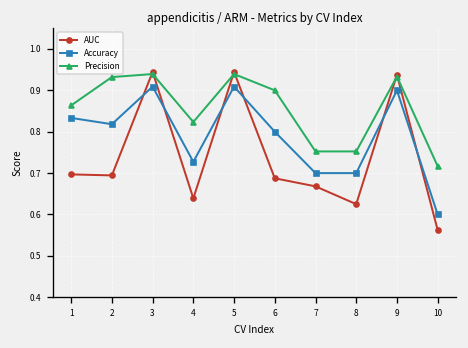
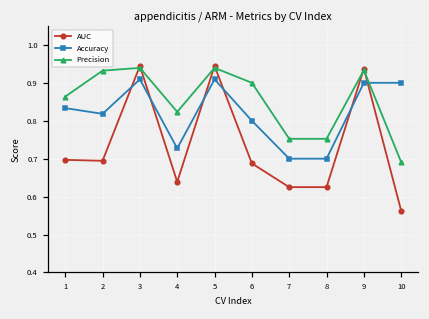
AUC, 7: 0.67 -> 0.63
Accuracy, 10: 0.6 -> 0.9
Precision, 10: 0.72 -> 0.69
